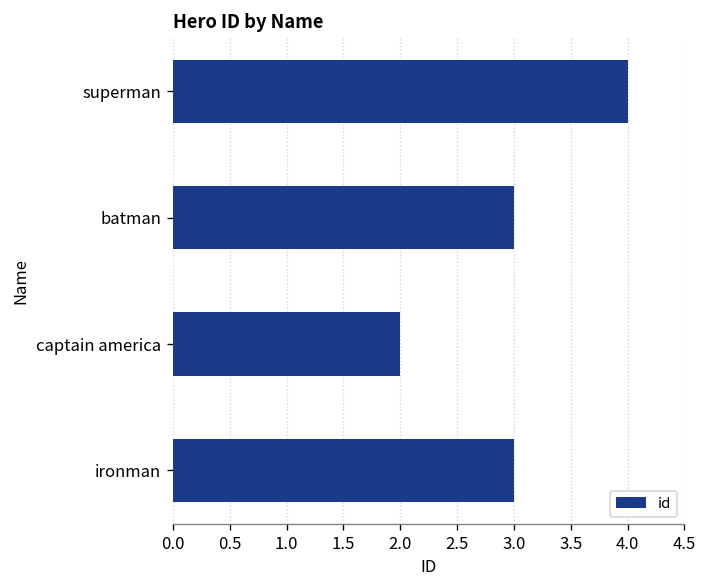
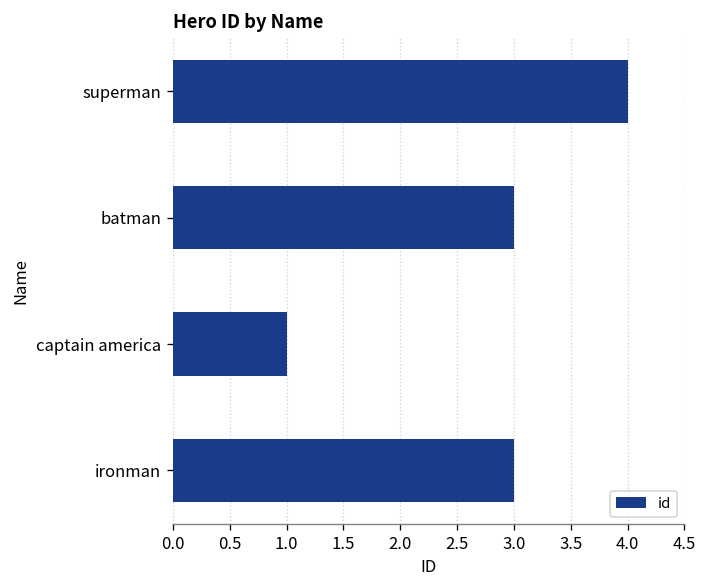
captain america: 2 -> 1
